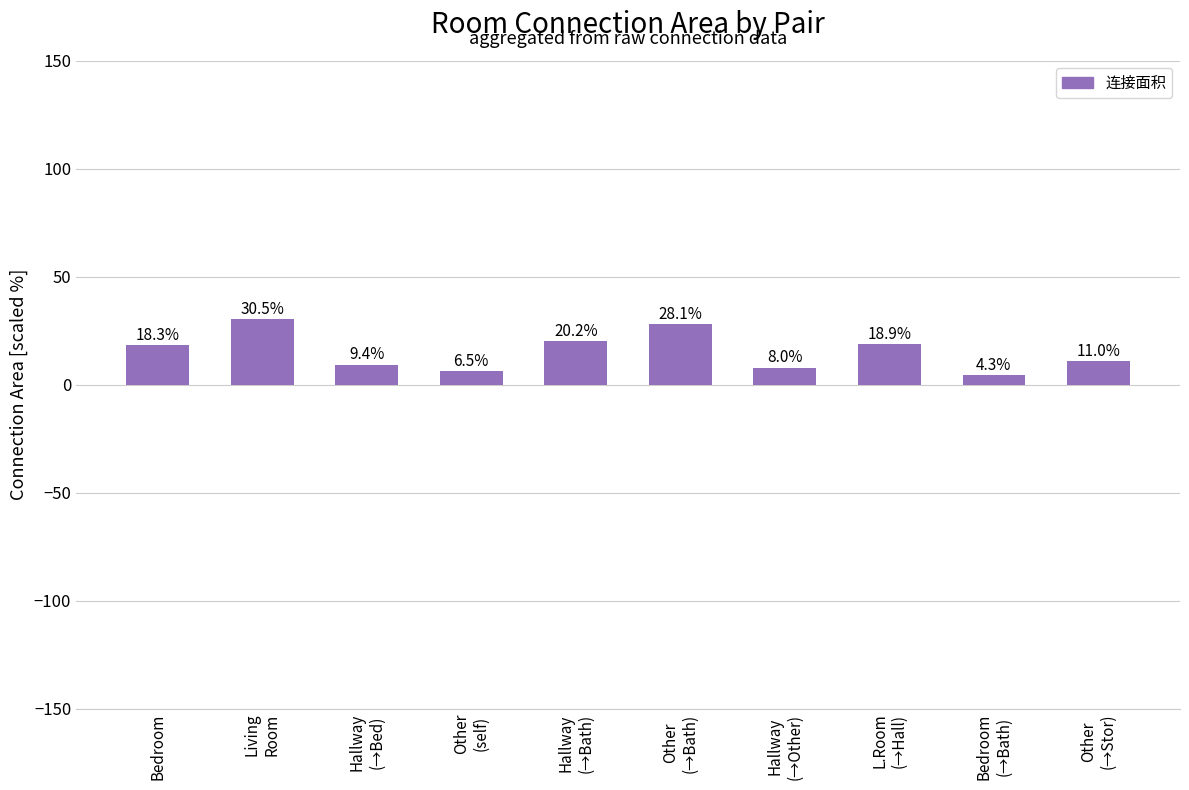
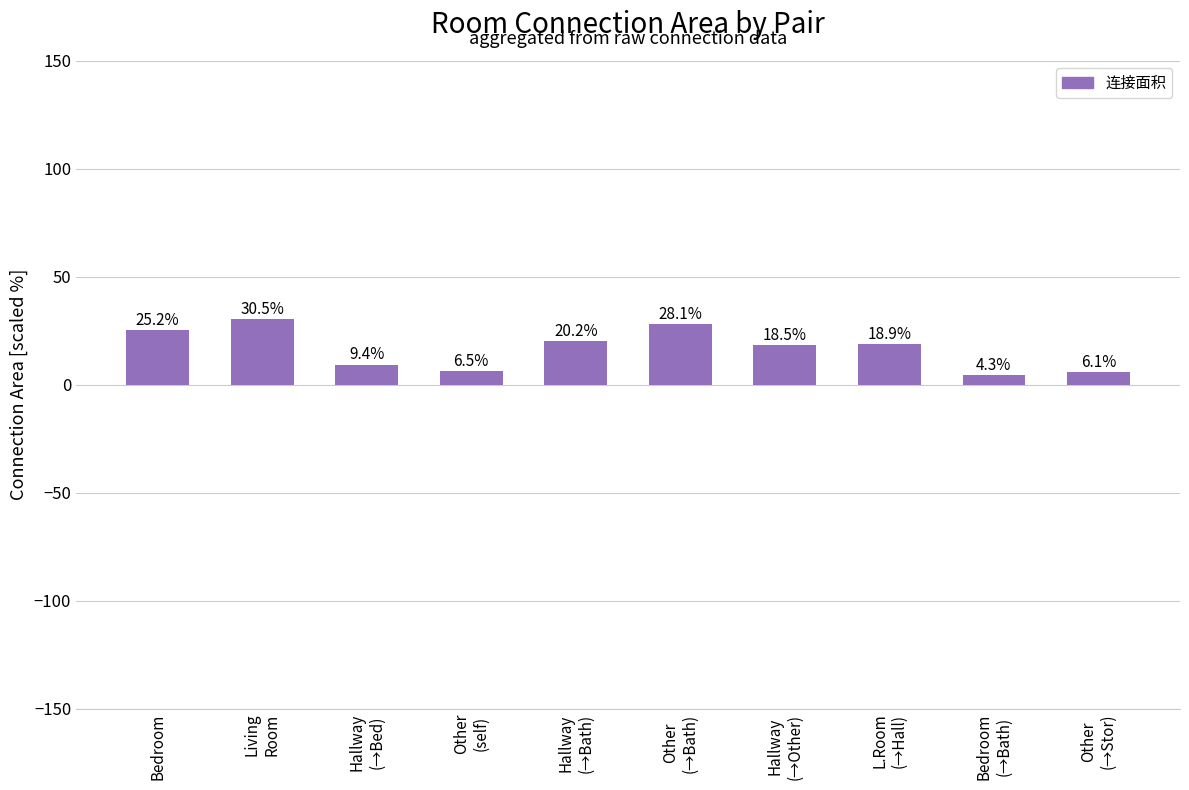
Bedroom: 18.3% -> 25.2%
Hallway (→Other): 8.0% -> 18.5%
Other (→Stor): 11.0% -> 6.1%
